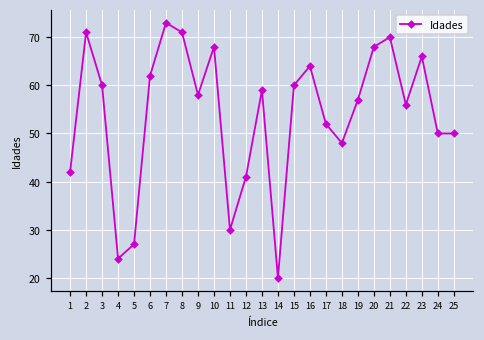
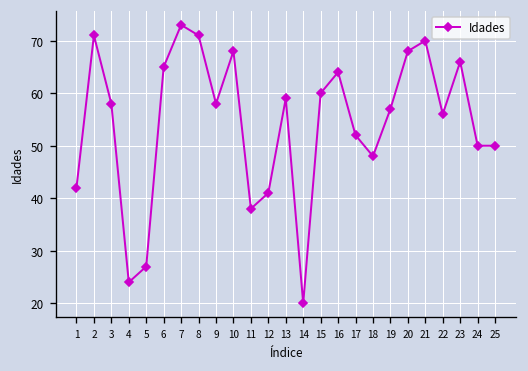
3: 60 -> 58
6: 62 -> 65
11: 30 -> 38
